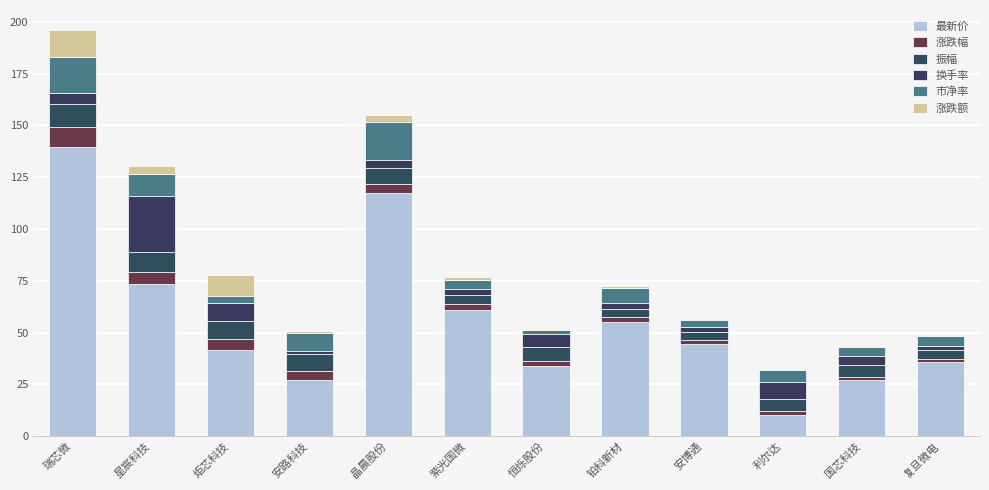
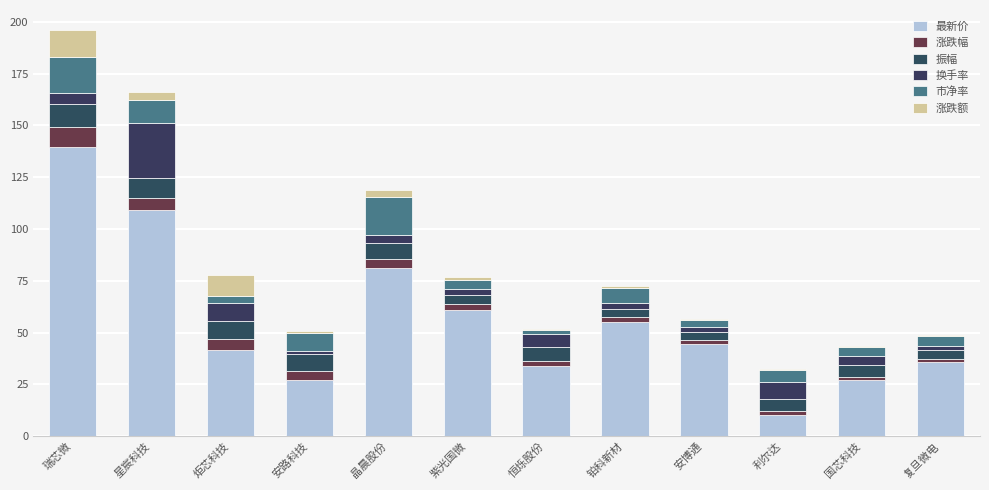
最新价, 星宸科技: 74 -> 109
最新价, 晶晨股份: 117 -> 81
